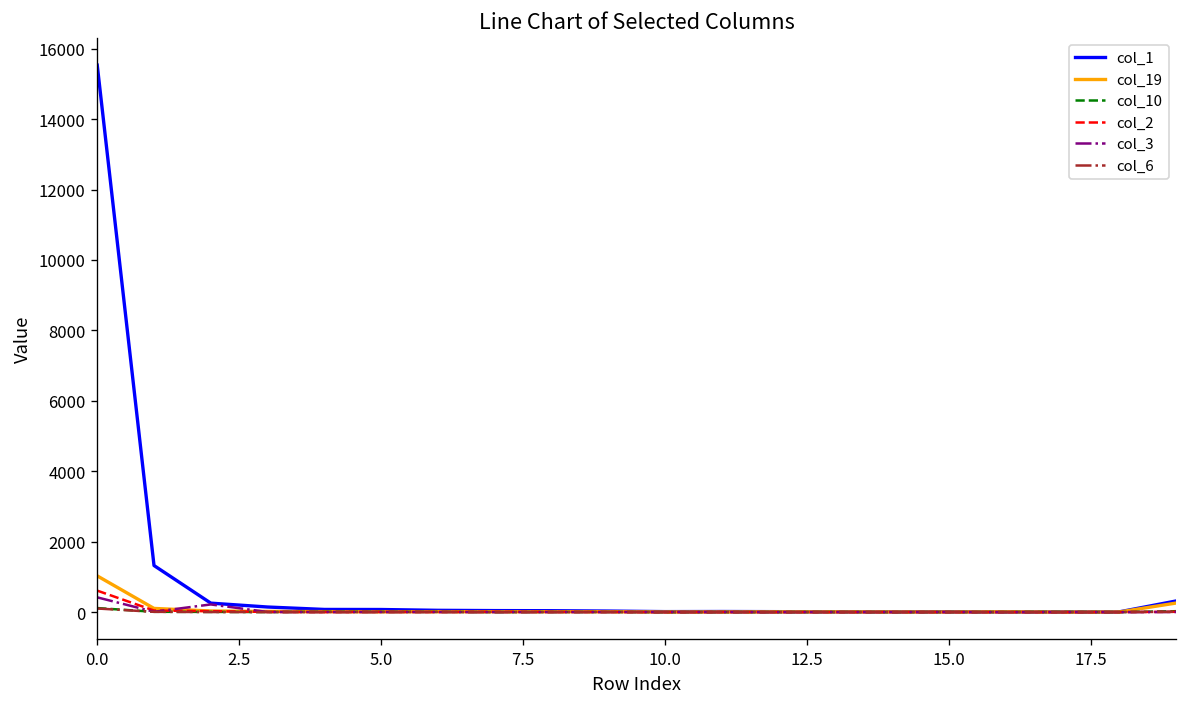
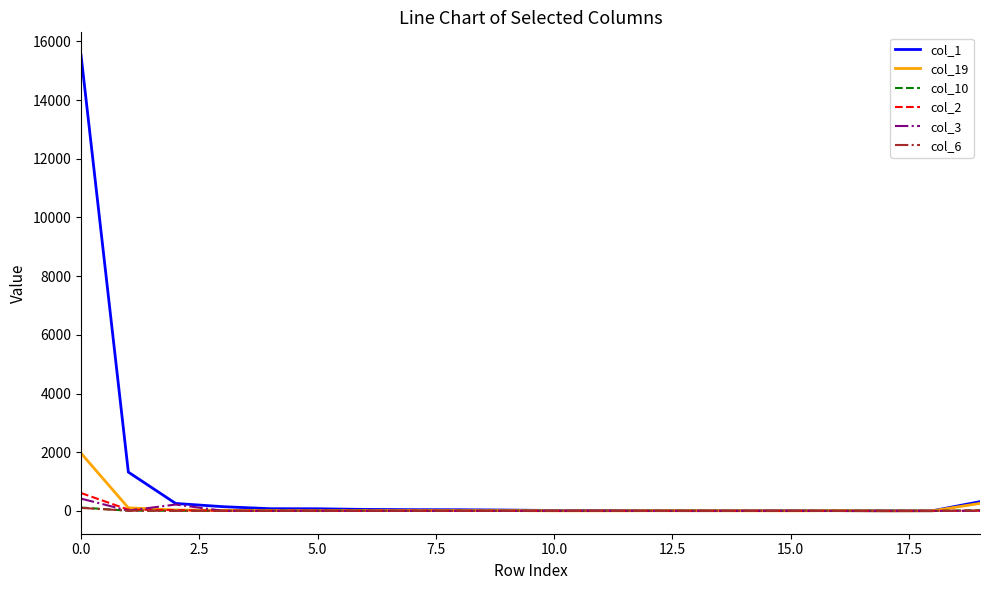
col_19, 0.0: 1000 -> 2000
